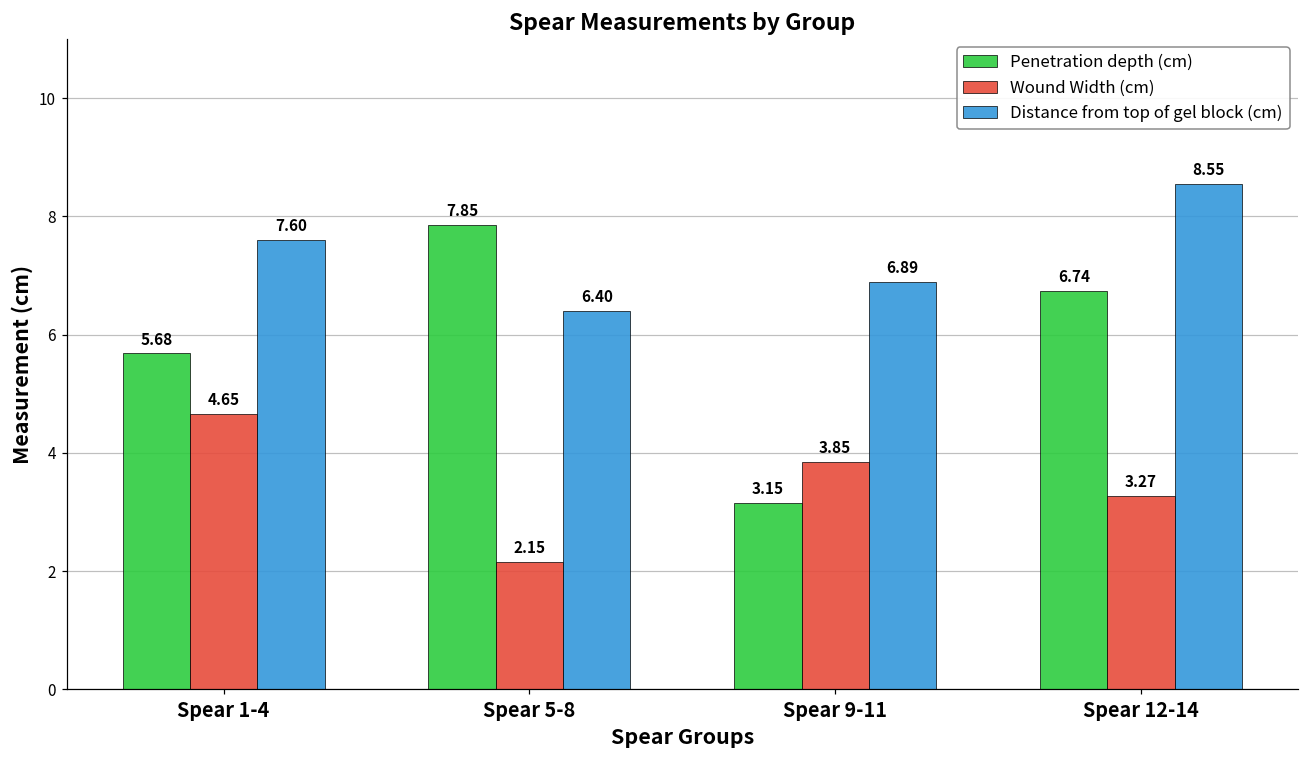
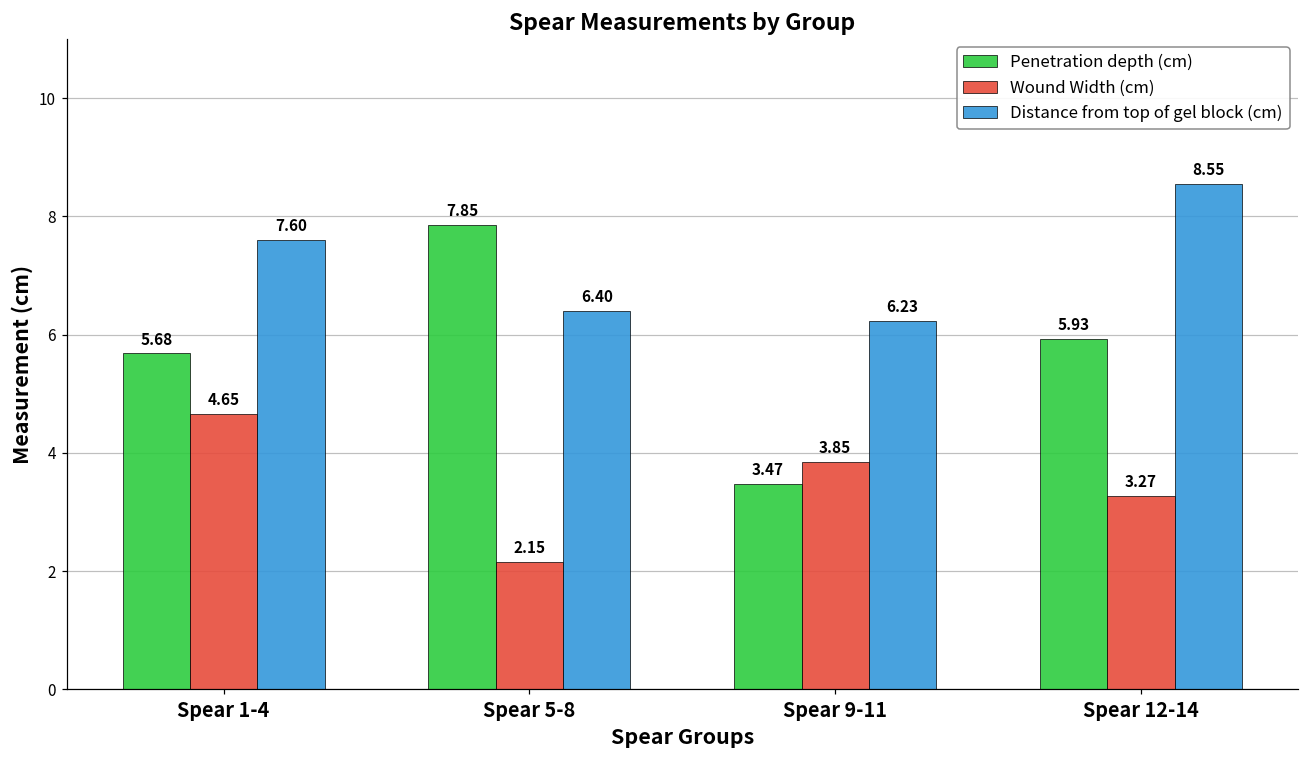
Penetration depth (cm), Spear 9-11: 3.15 -> 3.47
Distance from top of gel block (cm), Spear 9-11: 6.89 -> 6.23
Penetration depth (cm), Spear 12-14: 6.74 -> 5.93
